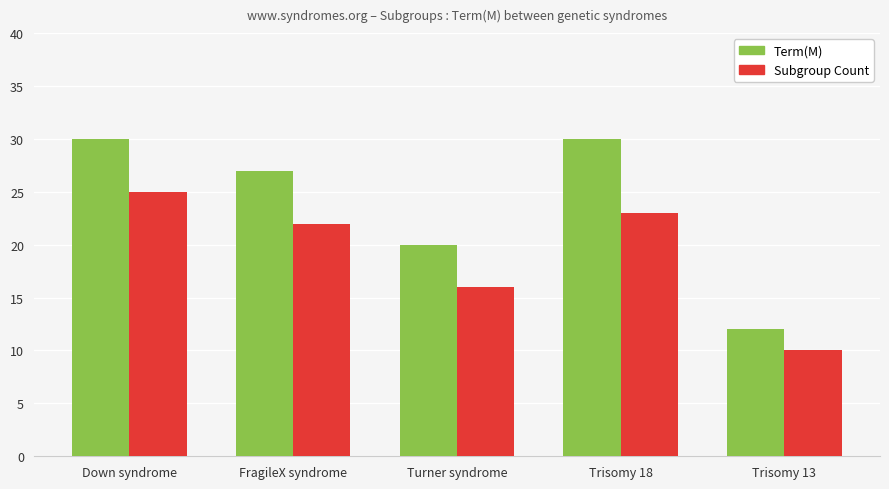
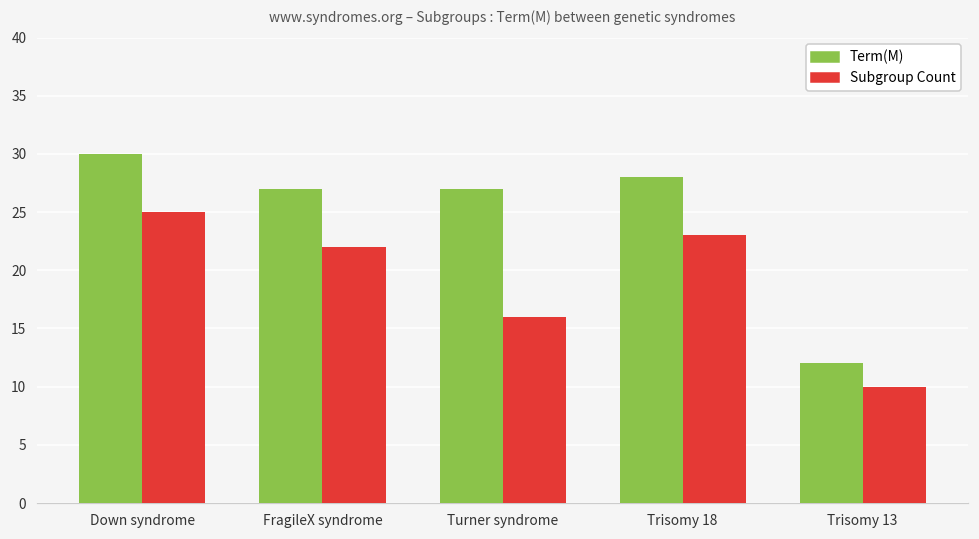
Term(M), Turner syndrome: 20 -> 27
Term(M), Trisomy 18: 30 -> 28
